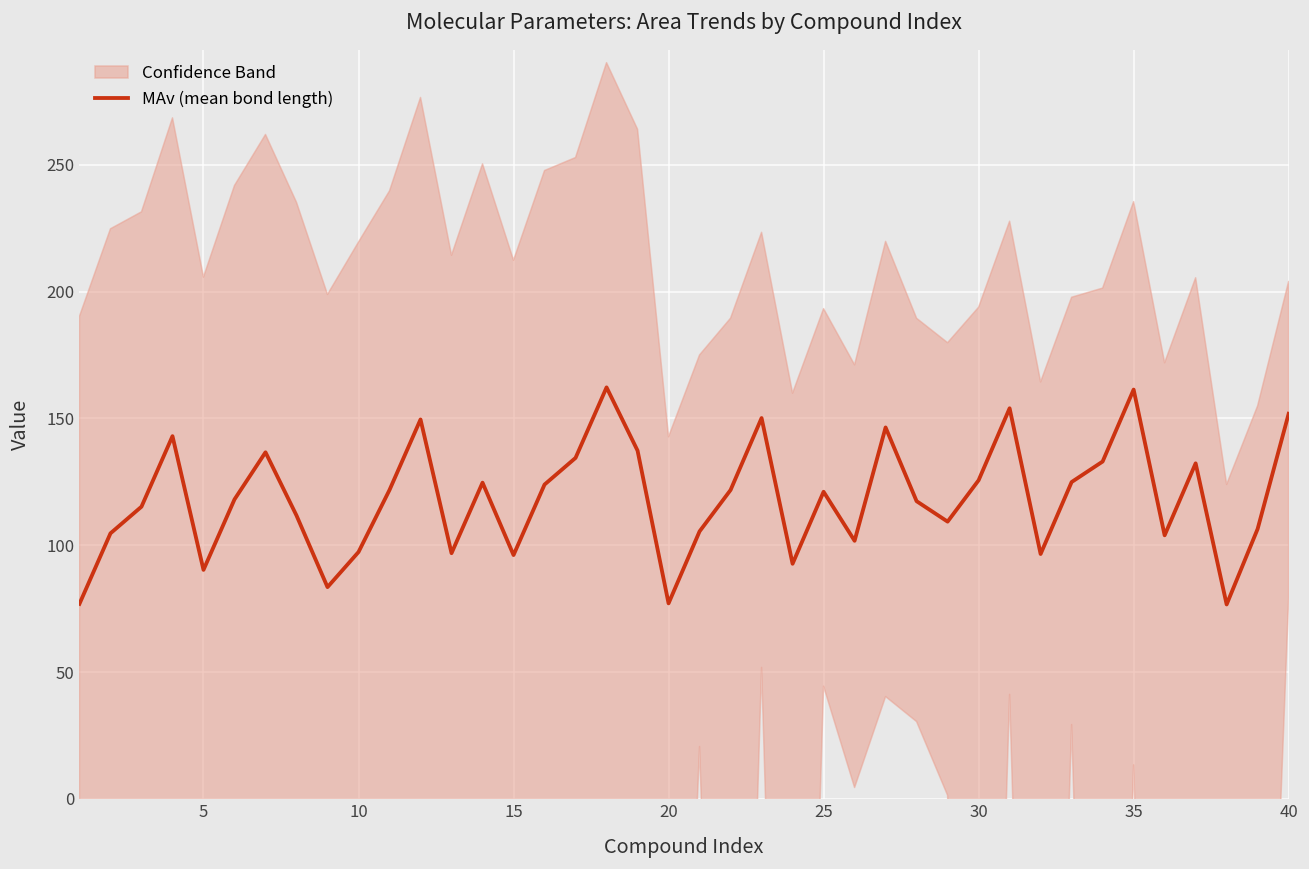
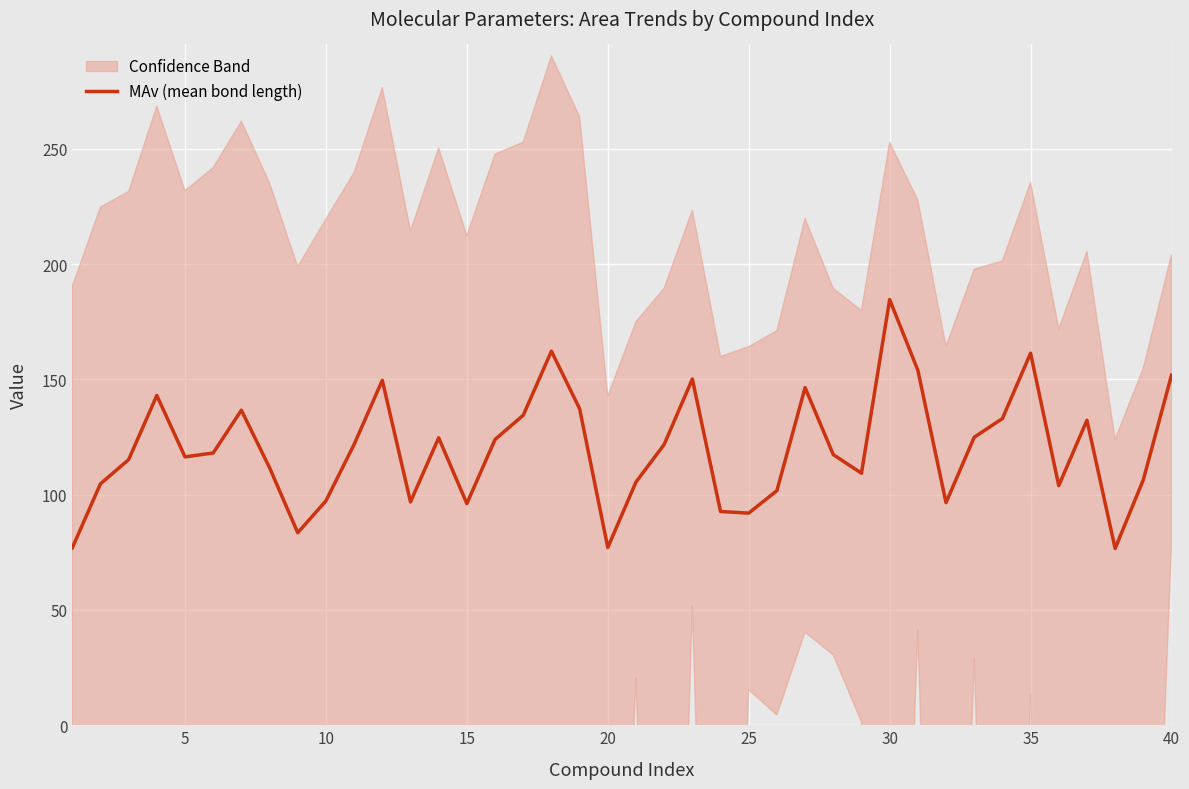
MAv (mean bond length), 5: 90 -> 116
MAv (mean bond length), 25: 121 -> 92
MAv (mean bond length), 30: 126 -> 185
